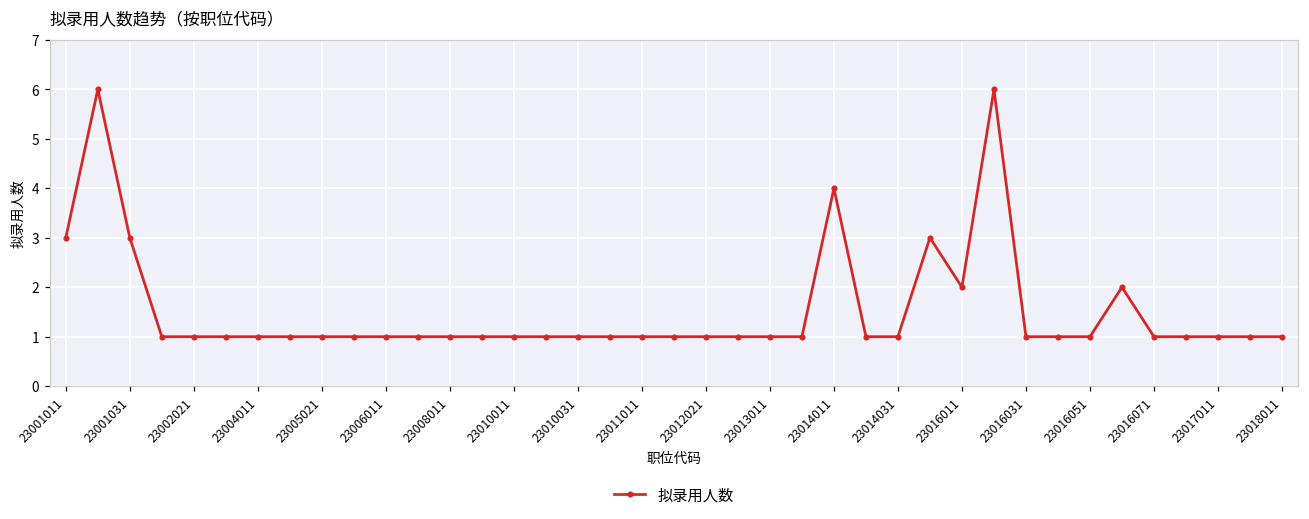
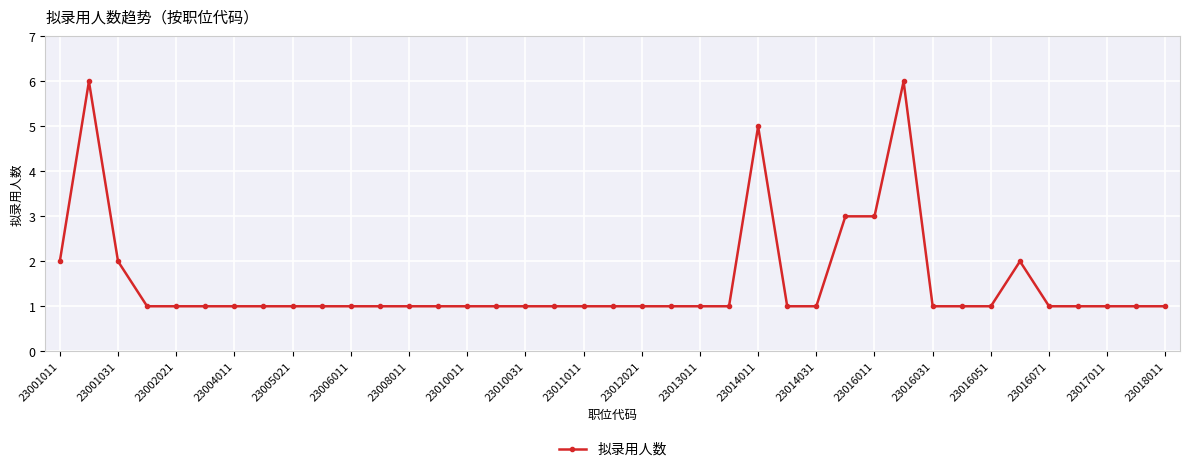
23001011: 3 -> 2
23001031: 3 -> 2
23014011: 4 -> 5
23016011: 2 -> 3
